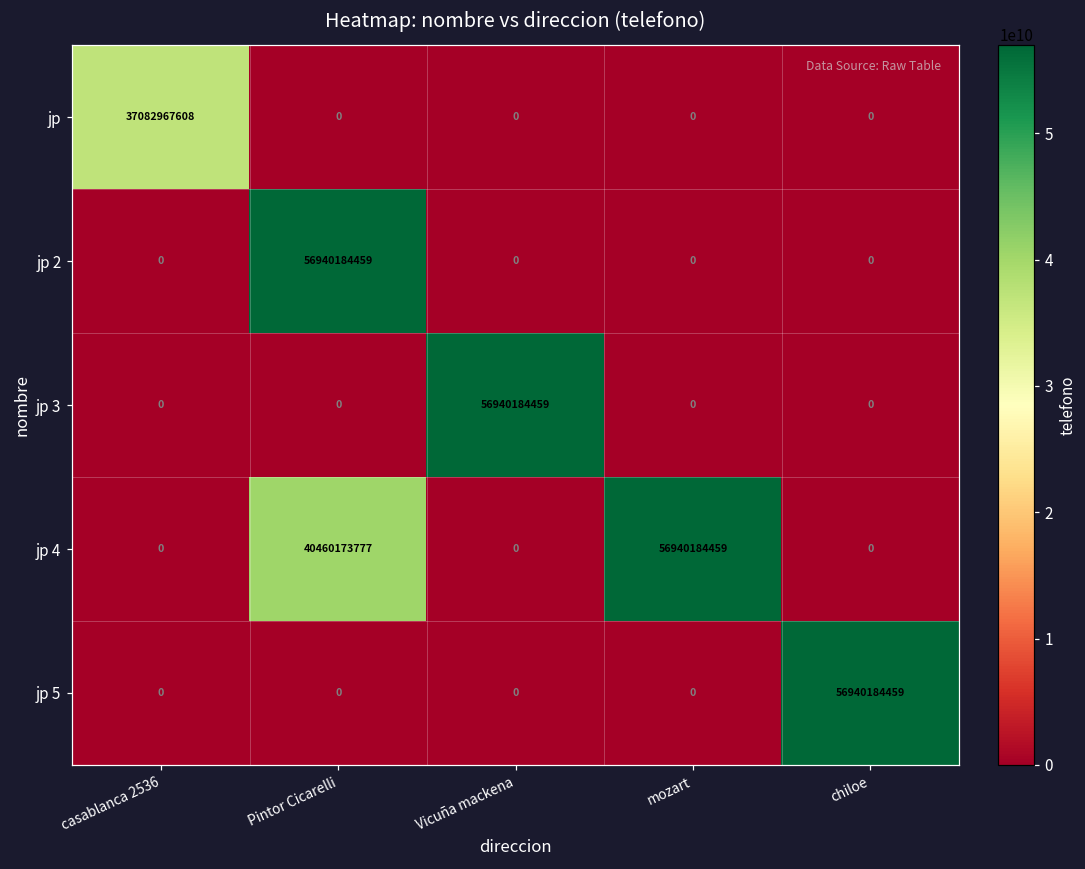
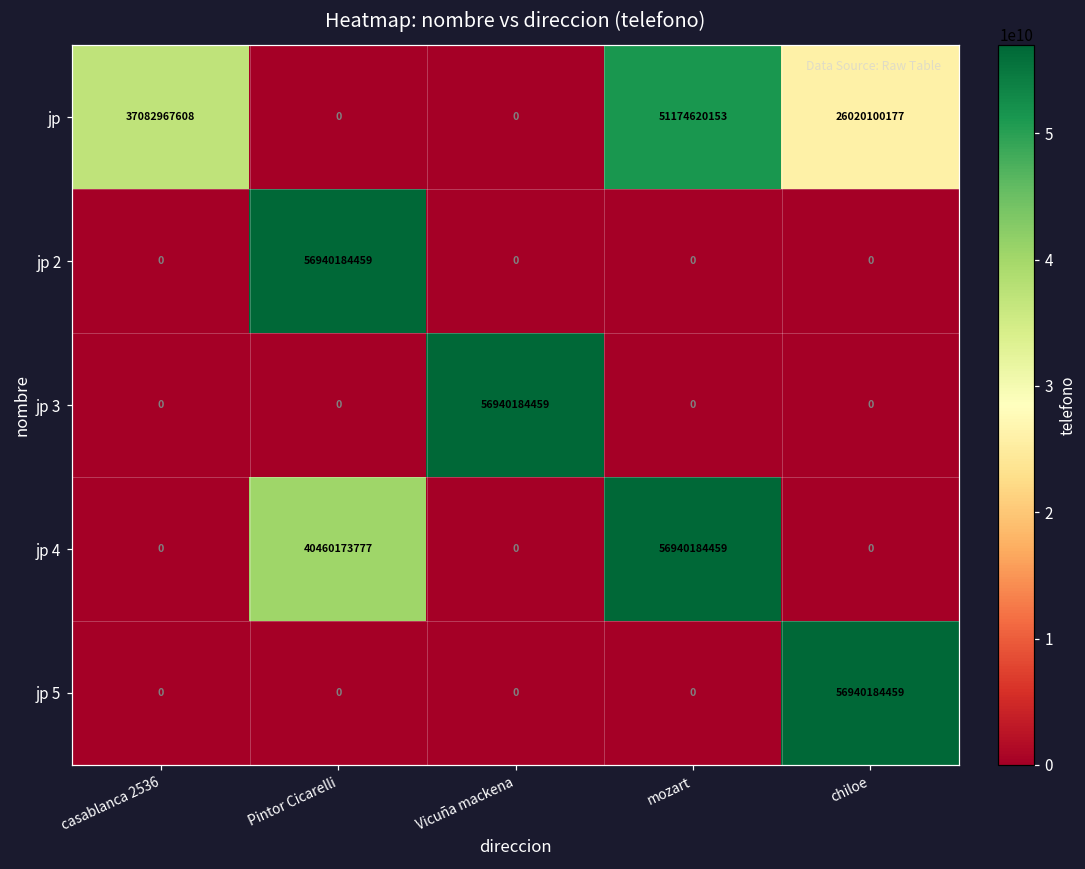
jp, mozart: 0 -> 51174620153
jp, chiloe: 0 -> 26020100177
